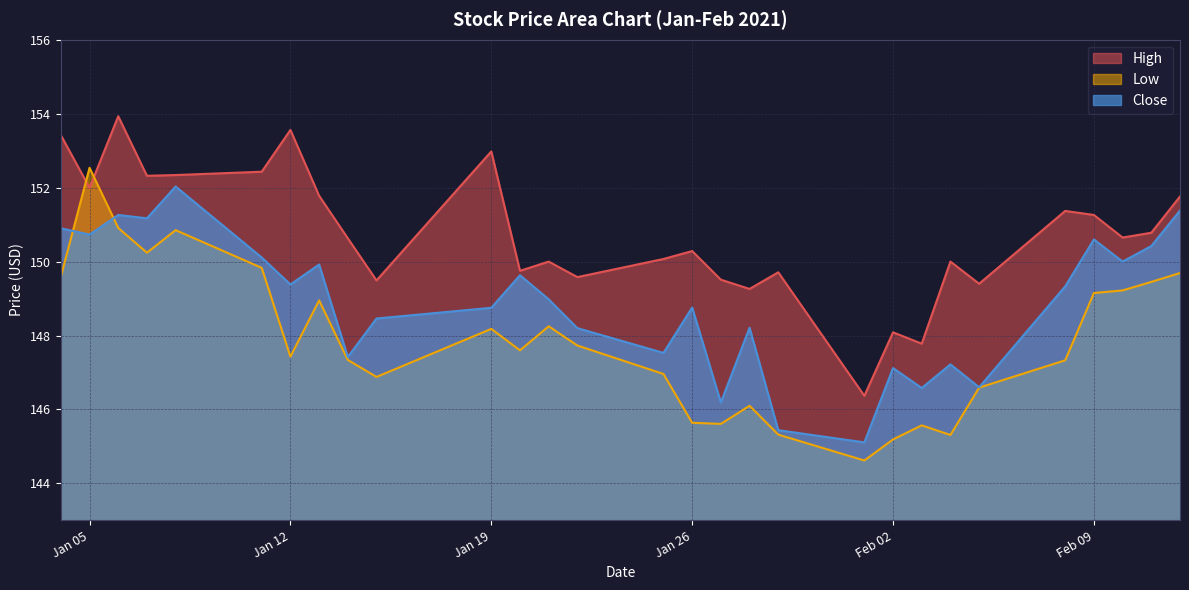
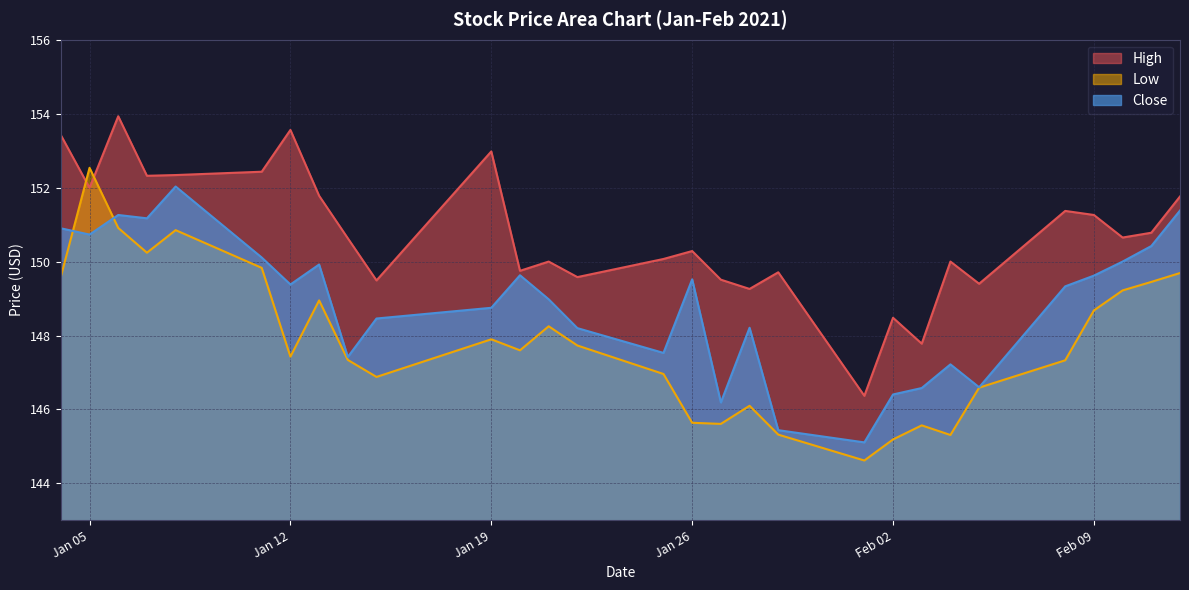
Low, Jan 19: 148.2 -> 147.9
Close, Jan 26: 148.8 -> 149.5
High, Feb 02: 148.1 -> 148.5
Close, Feb 02: 147.1 -> 146.4
Low, Feb 09: 149.1 -> 148.7
Close, Feb 09: 150.6 -> 149.6
